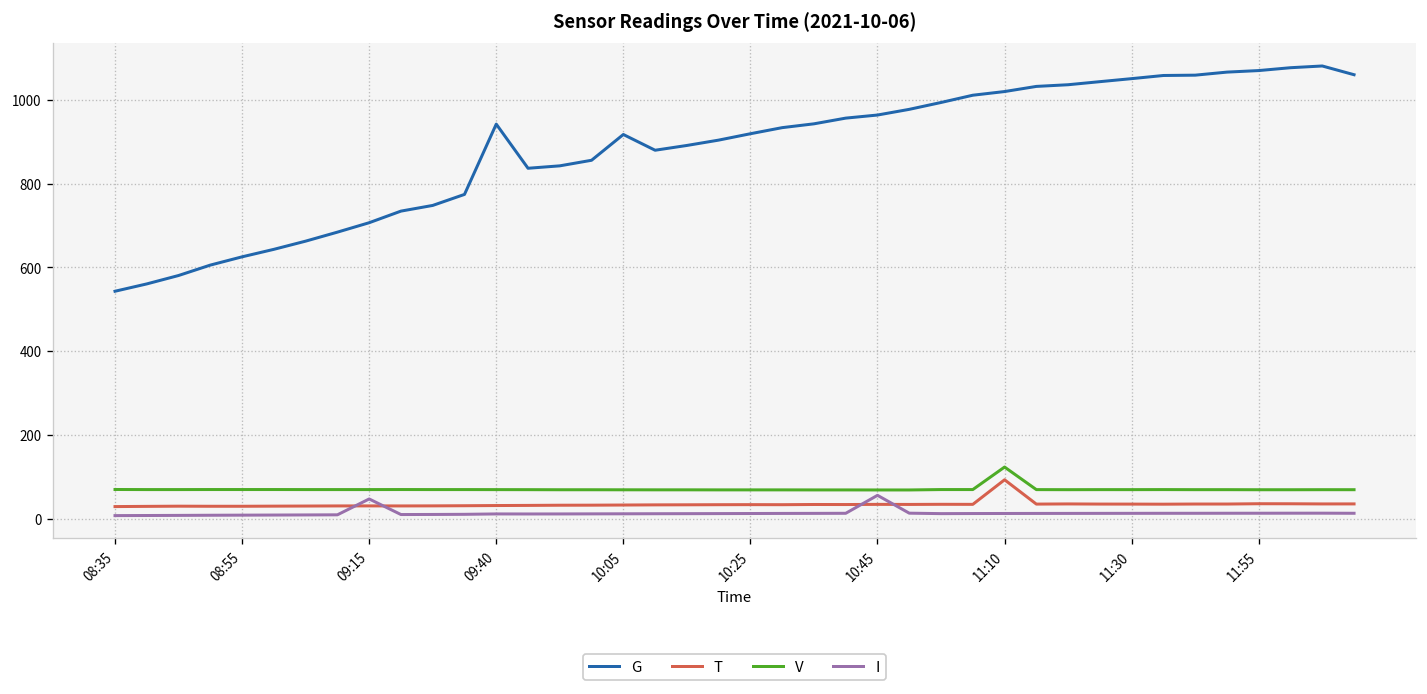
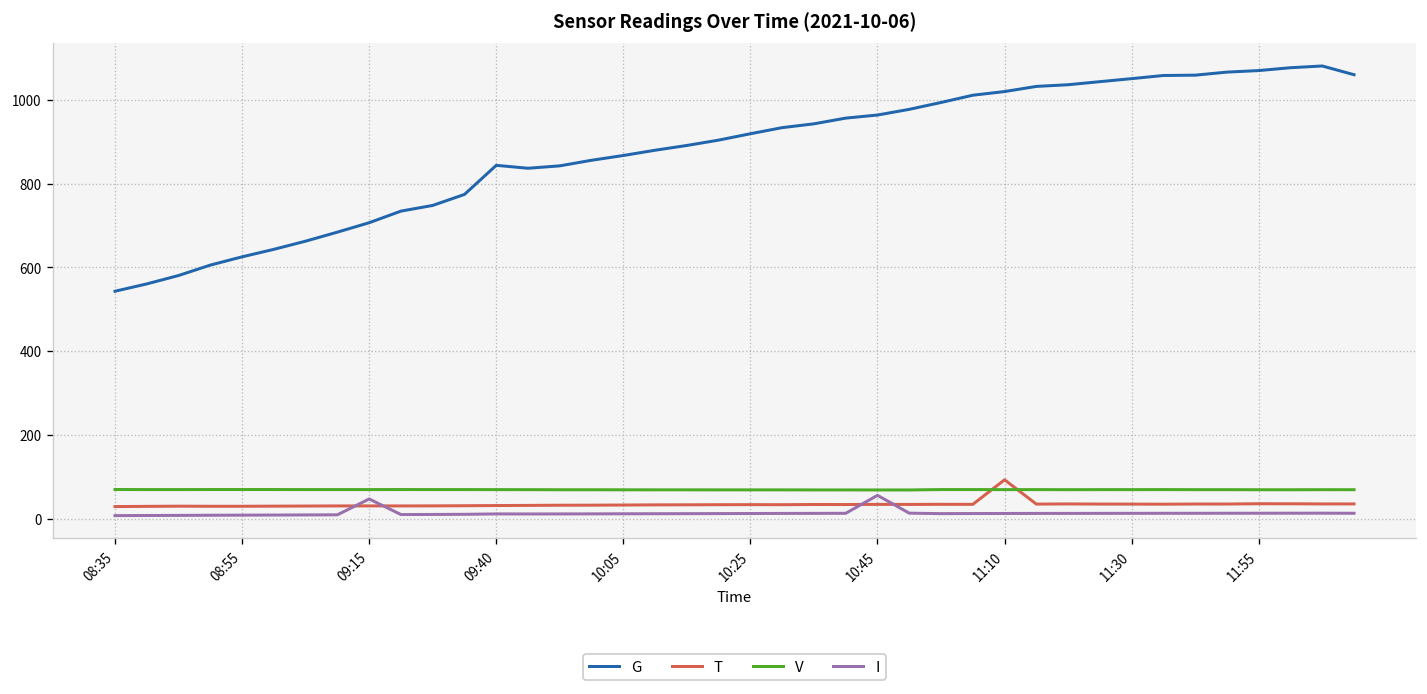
G, 09:40: 940 -> 840
G, 10:05: 920 -> 870
V, 11:10: 120 -> 70
